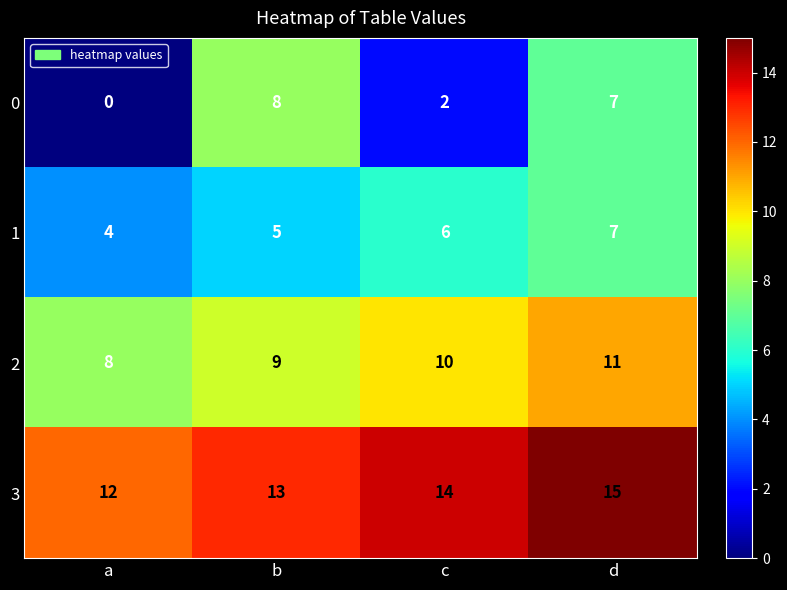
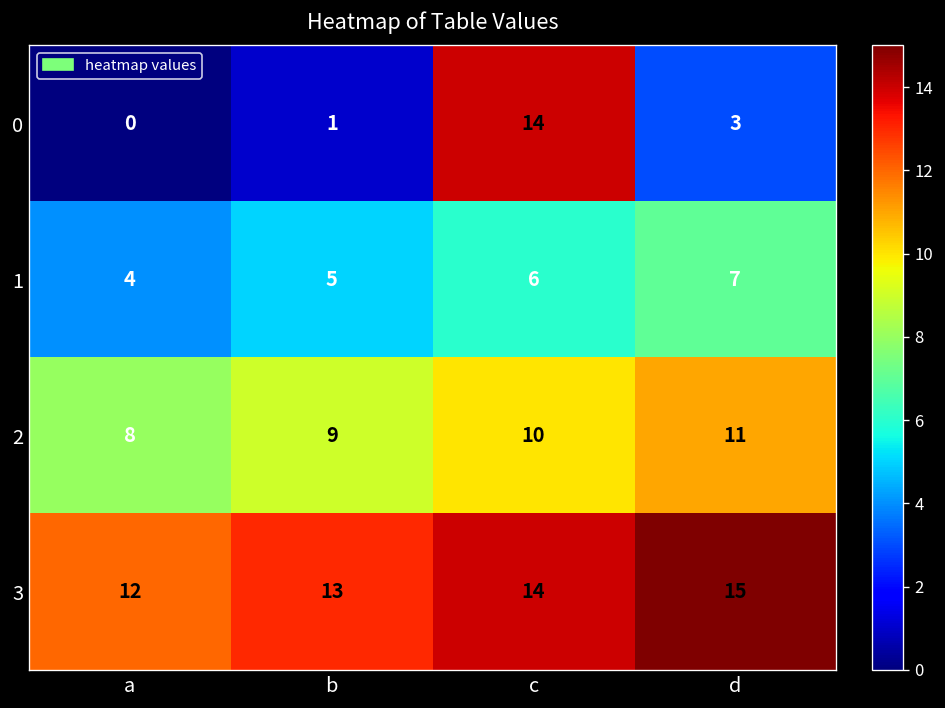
0, b: 8 -> 1
0, c: 2 -> 14
0, d: 7 -> 3
